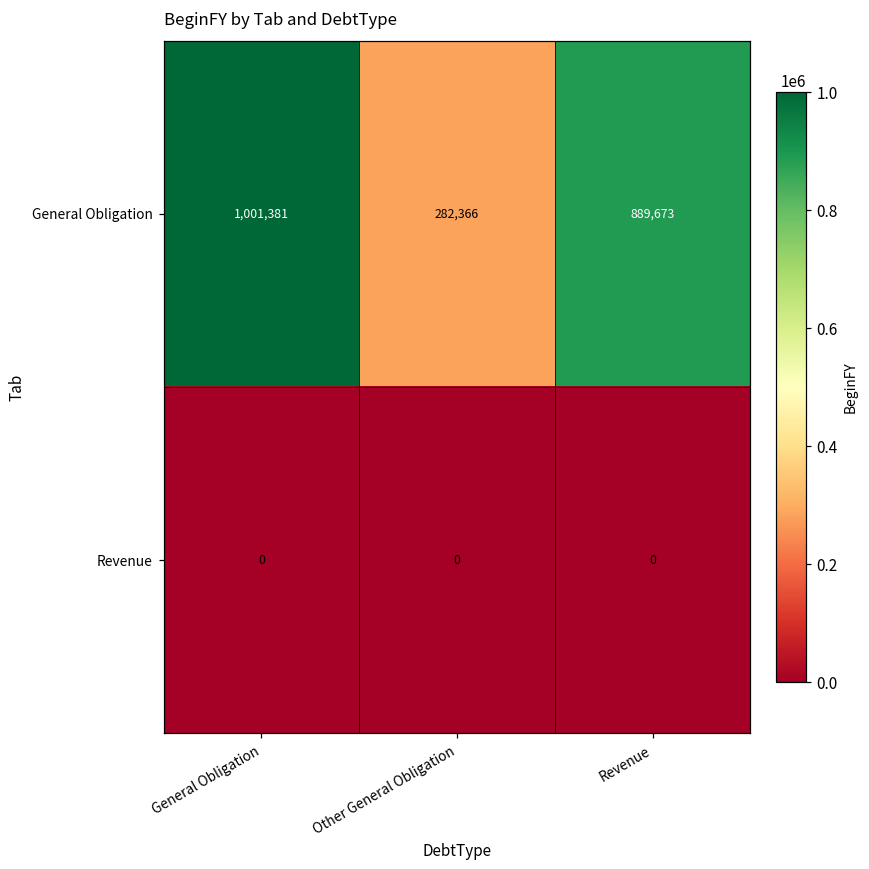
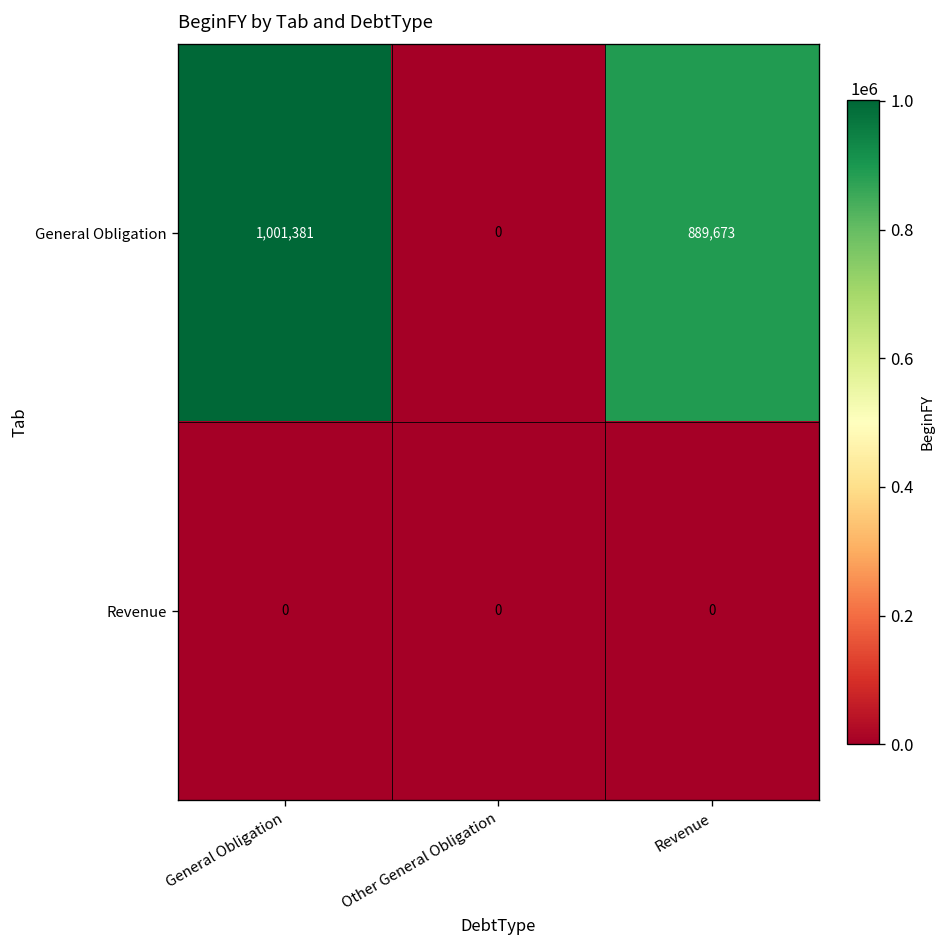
General Obligation, Other General Obligation: 282,366 -> 0
